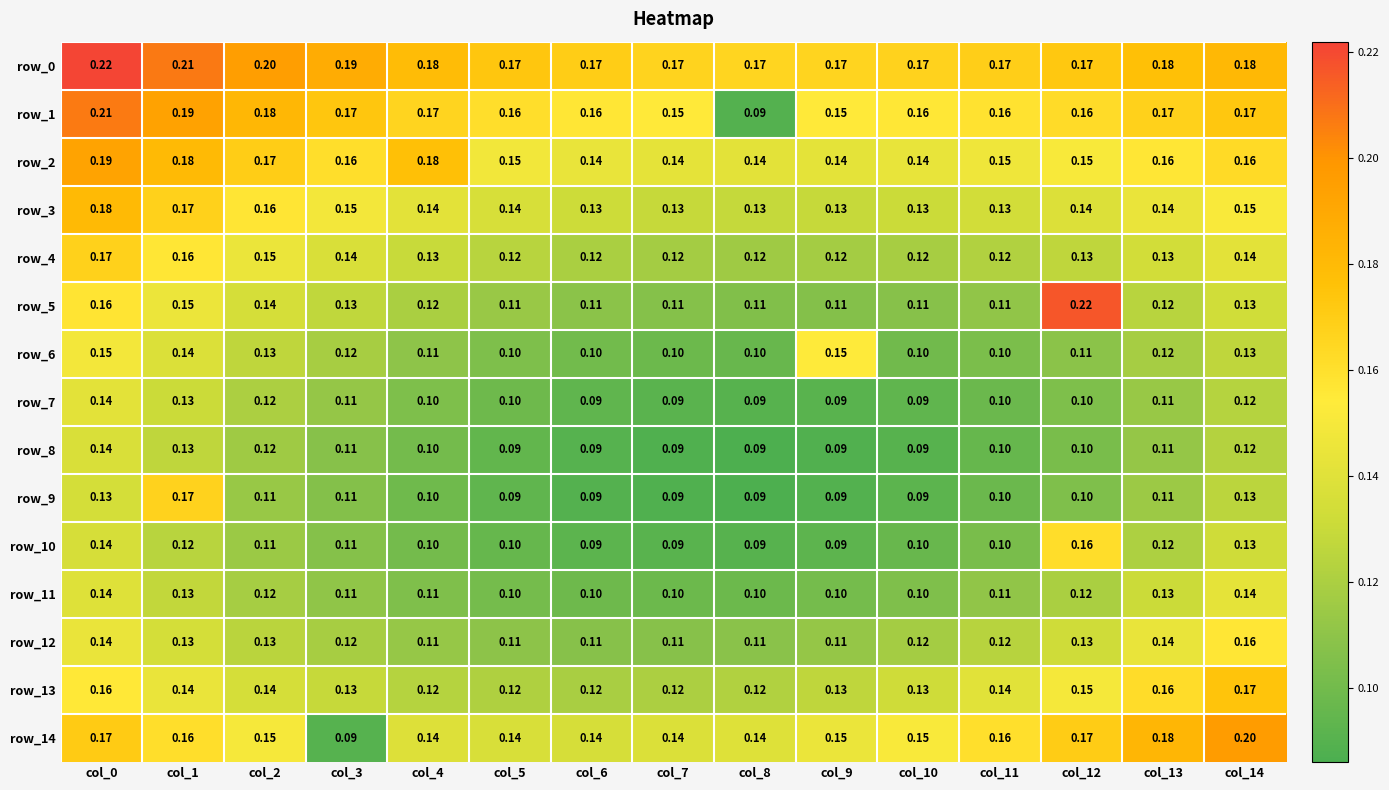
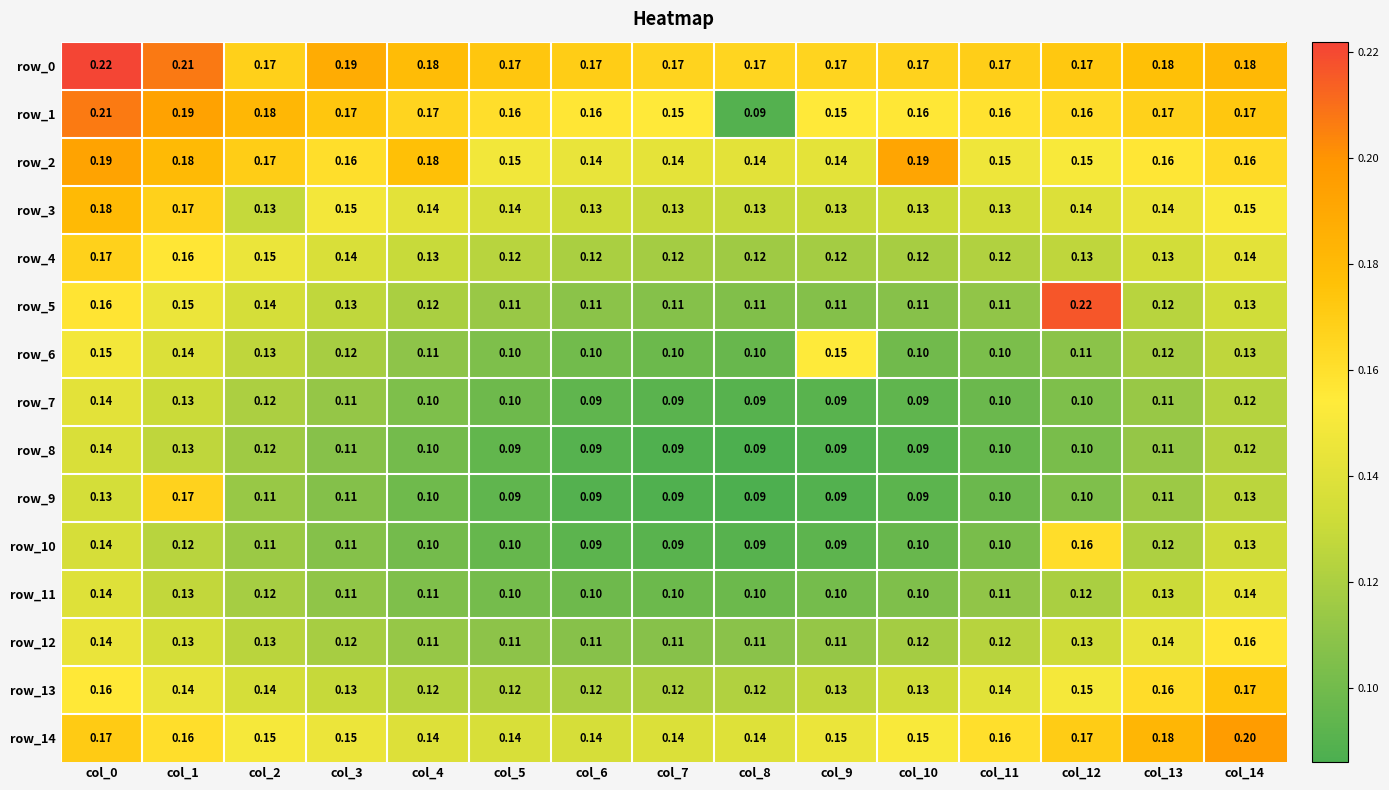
row_0, col_2: 0.20 -> 0.17
row_2, col_10: 0.14 -> 0.19
row_3, col_2: 0.16 -> 0.13
row_14, col_3: 0.09 -> 0.15
